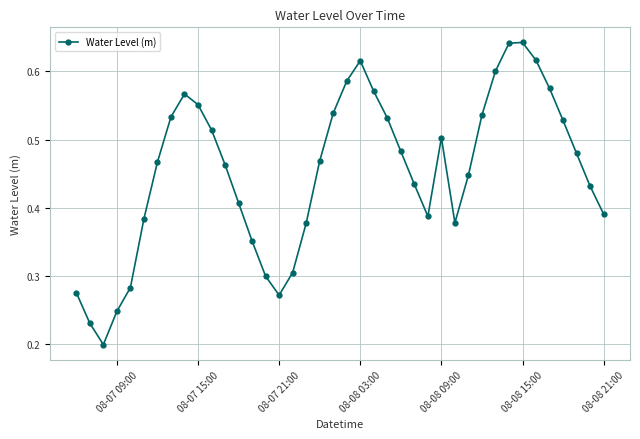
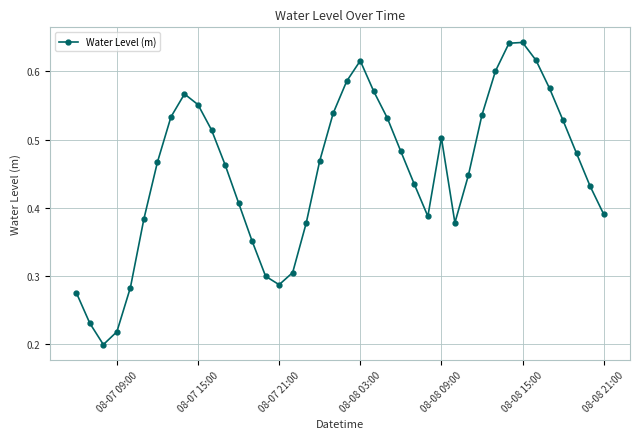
08-07 09:00: 0.25 -> 0.22
08-07 21:00: 0.27 -> 0.29
